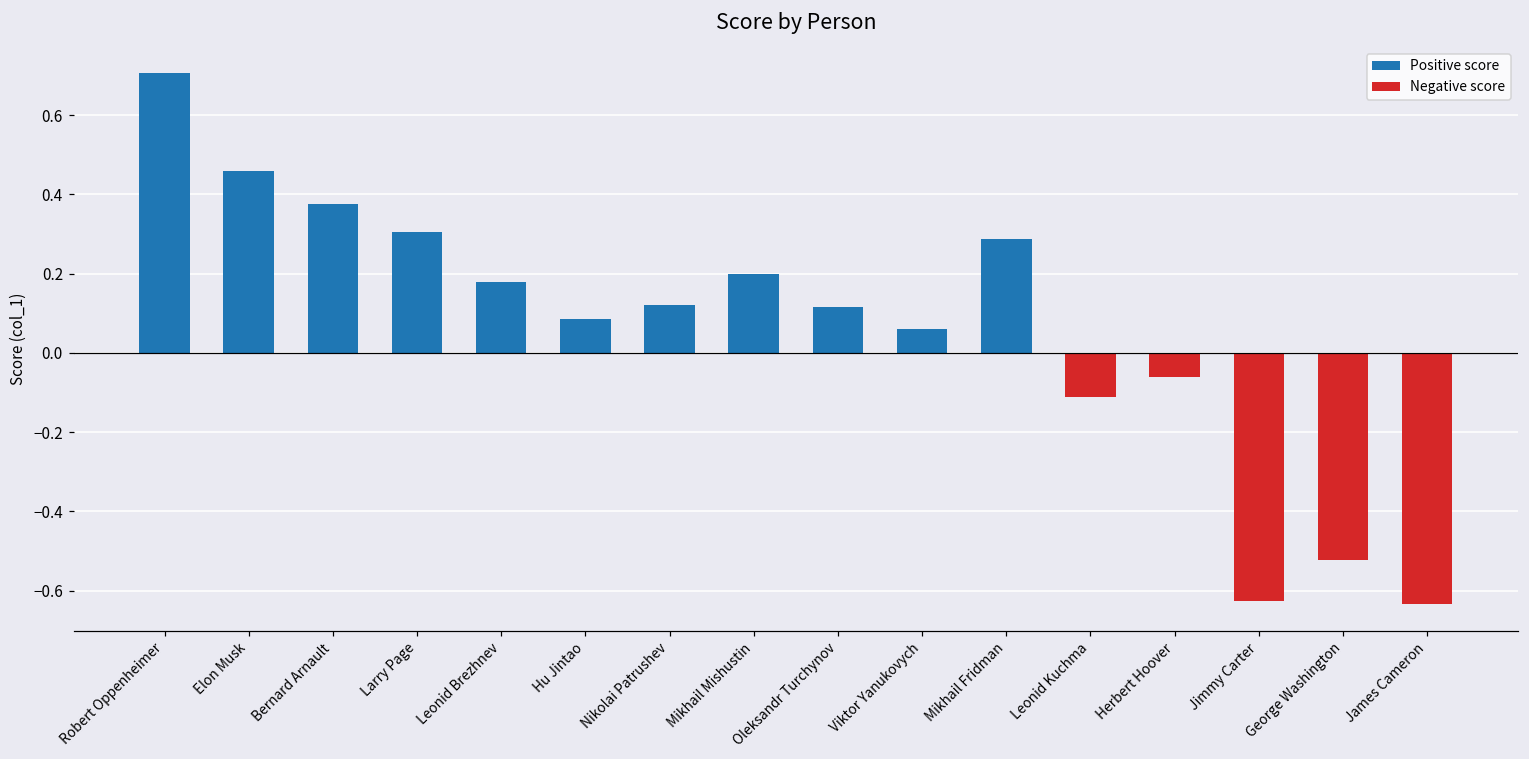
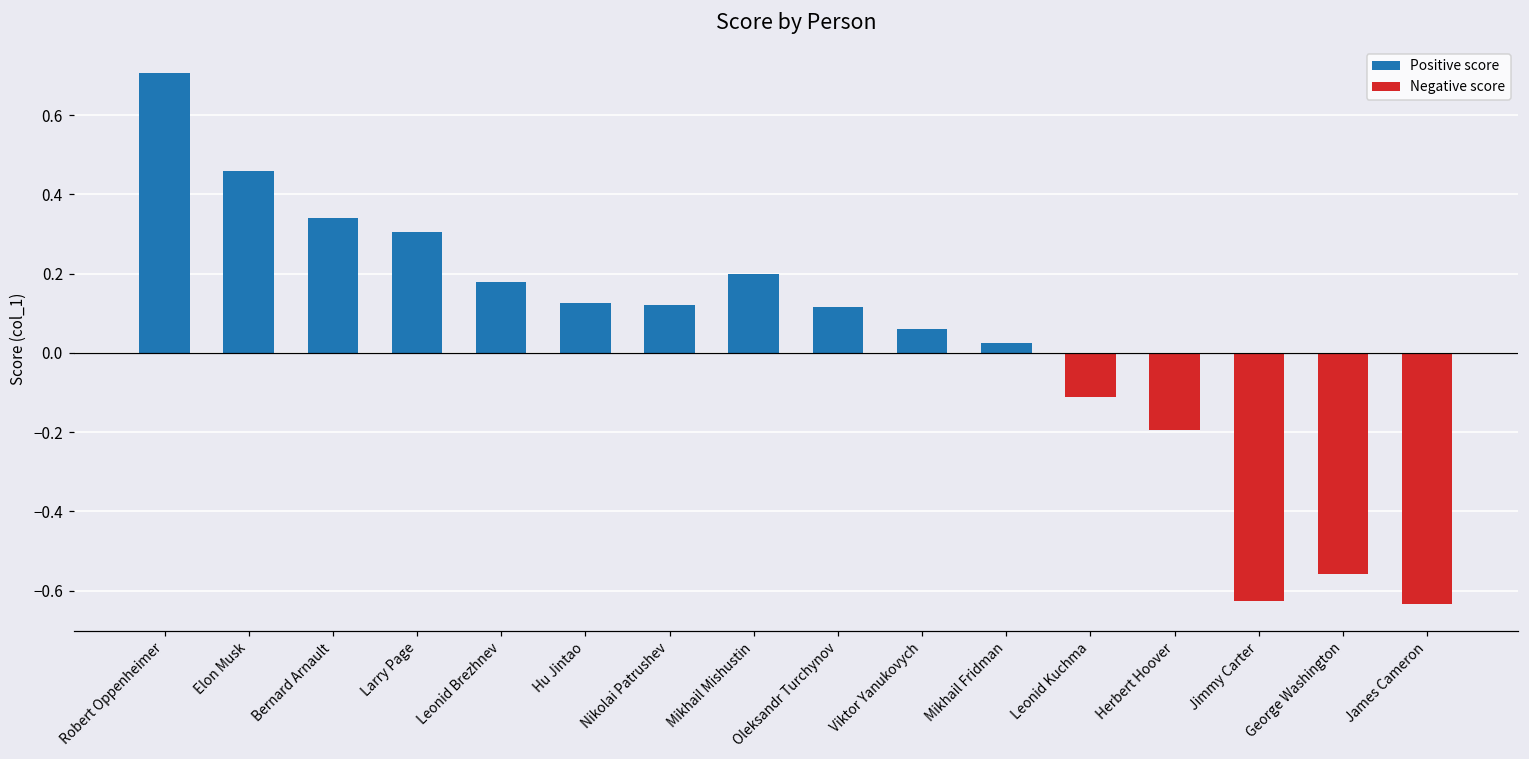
Bernard Arnault: 0.38 -> 0.34
Hu Jintao: 0.09 -> 0.13
Mikhail Fridman: 0.29 -> 0.03
Herbert Hoover: -0.06 -> -0.19
George Washington: -0.52 -> -0.56
